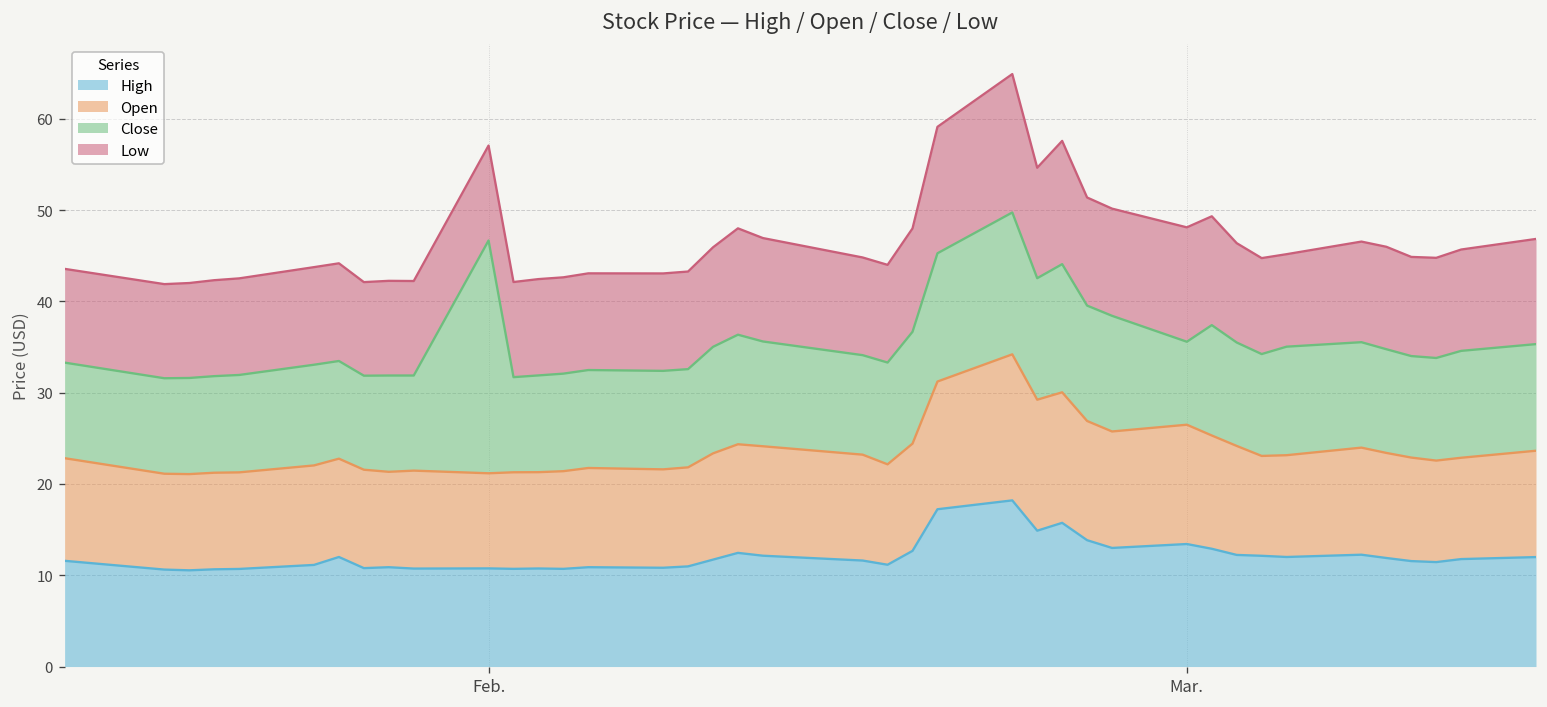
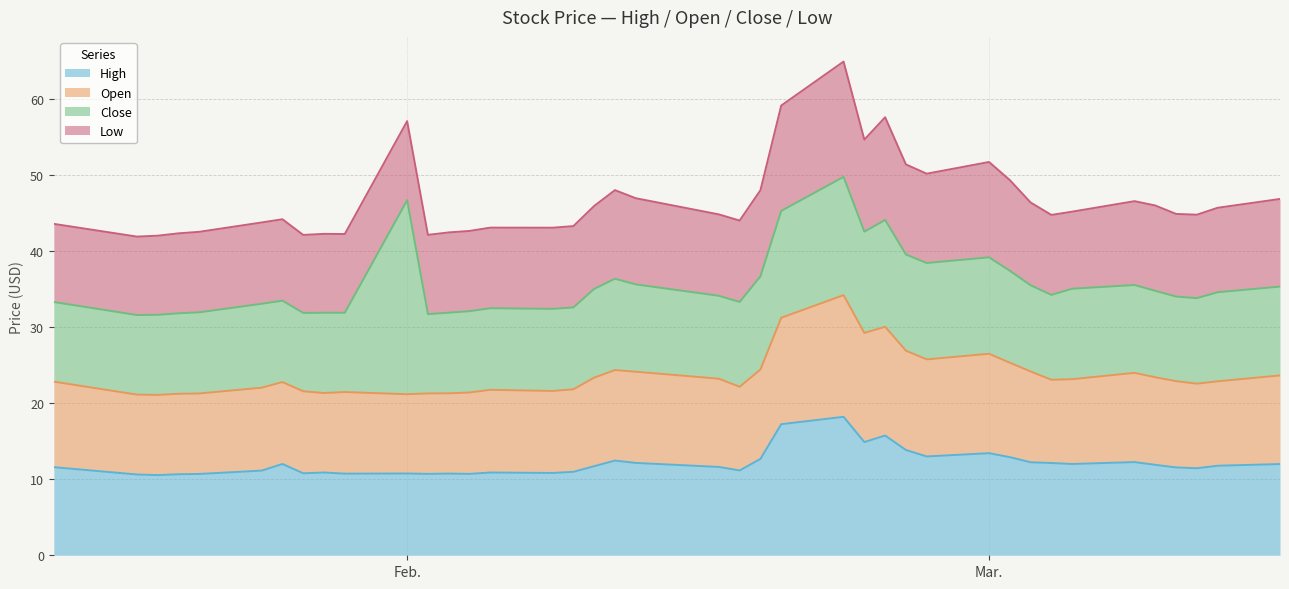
Close, Mar.: 9 -> 13
